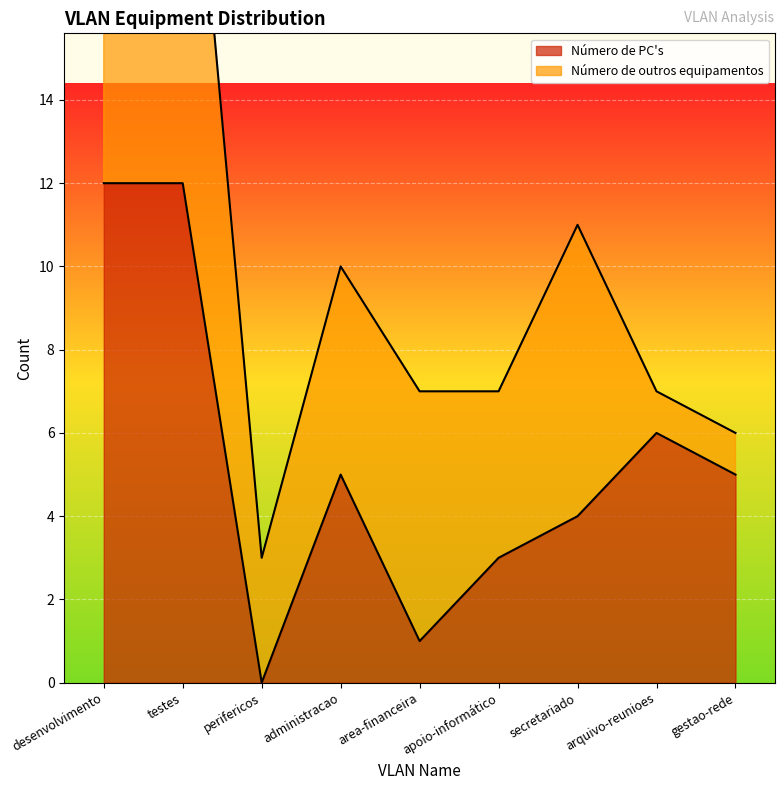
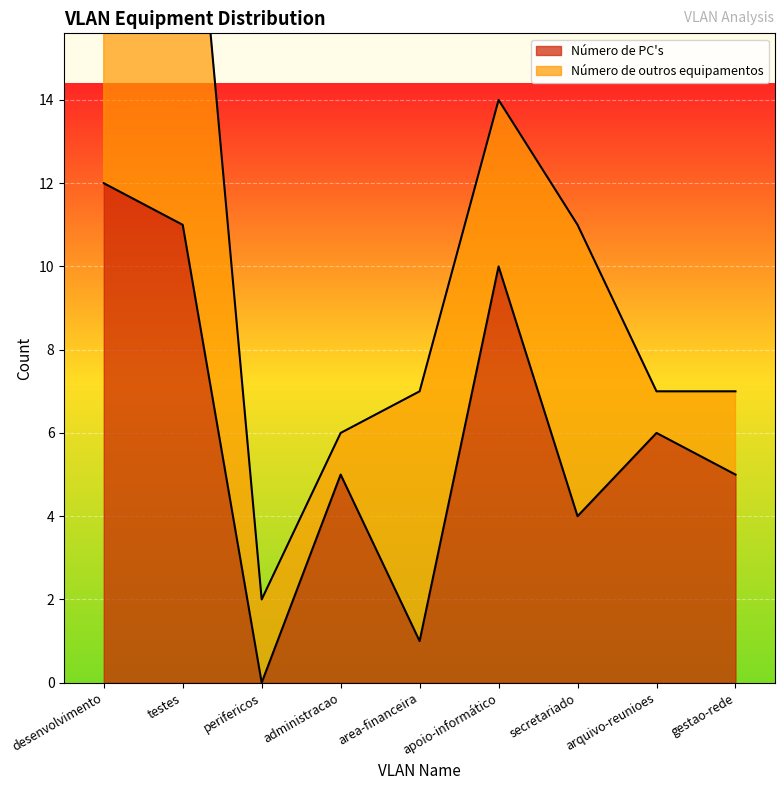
Número de PC's, testes: 12 -> 11
Número de outros equipamentos, perifericos: 3 -> 2
Número de outros equipamentos, administracao: 5 -> 1
Número de PC's, apoio-informático: 3 -> 10
Número de outros equipamentos, gestao-rede: 1 -> 2
